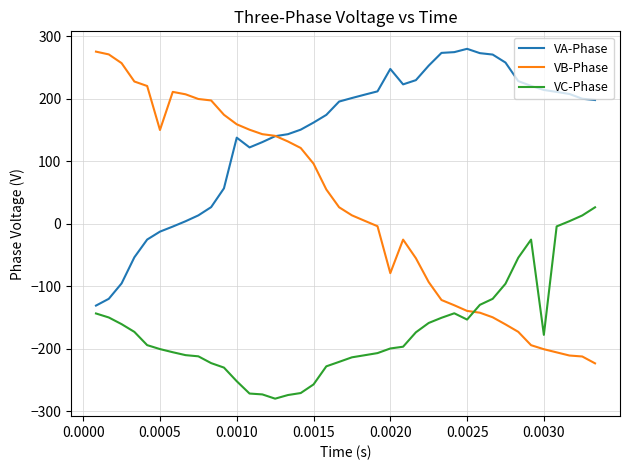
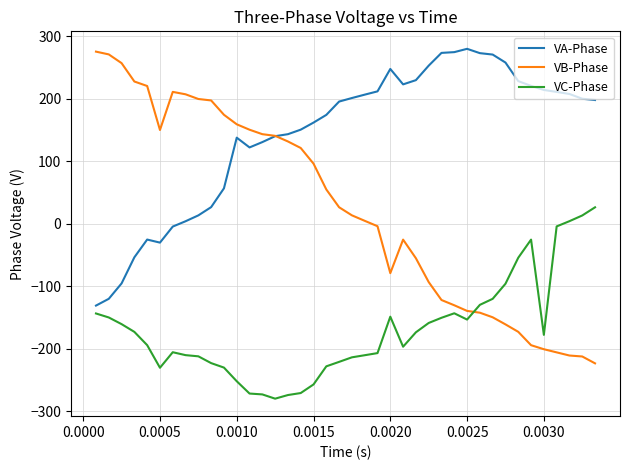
VA-Phase, 0.0005: -10 -> -30
VC-Phase, 0.0005: -200 -> -230
VC-Phase, 0.0020: -200 -> -150
